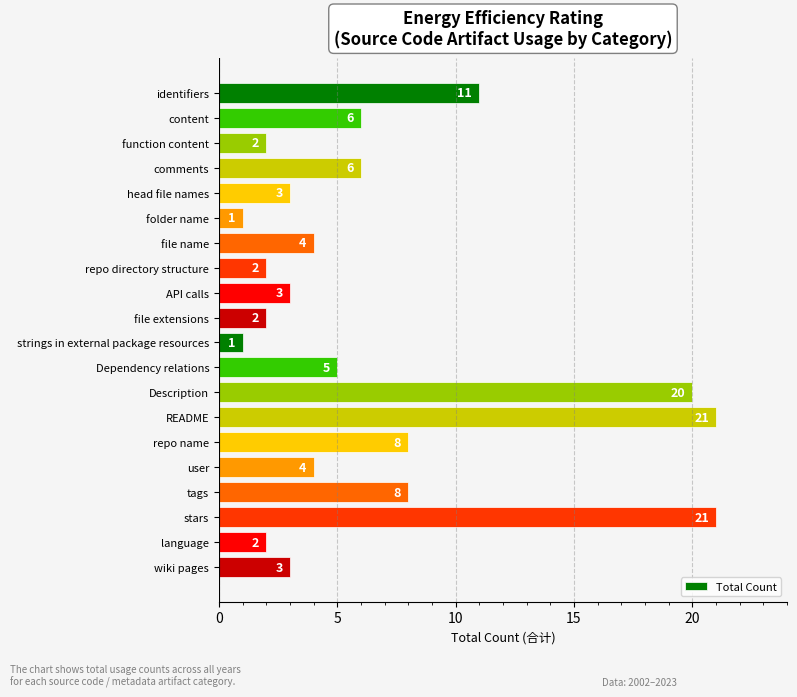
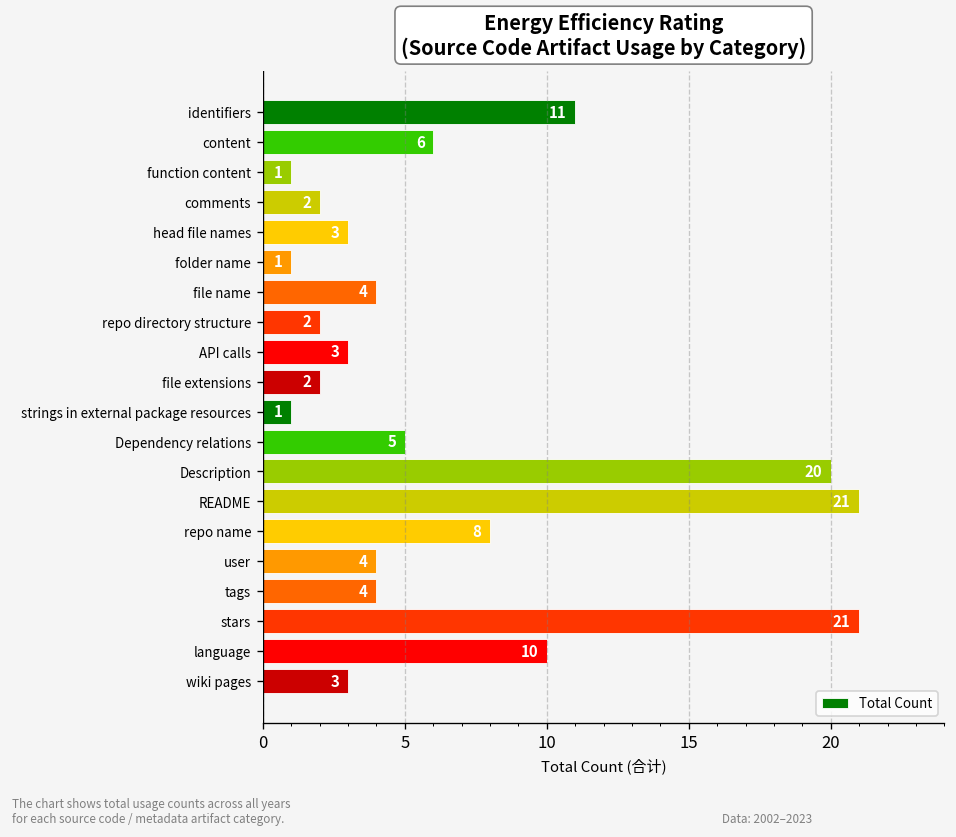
function content: 2 -> 1
comments: 6 -> 2
tags: 8 -> 4
language: 2 -> 10
